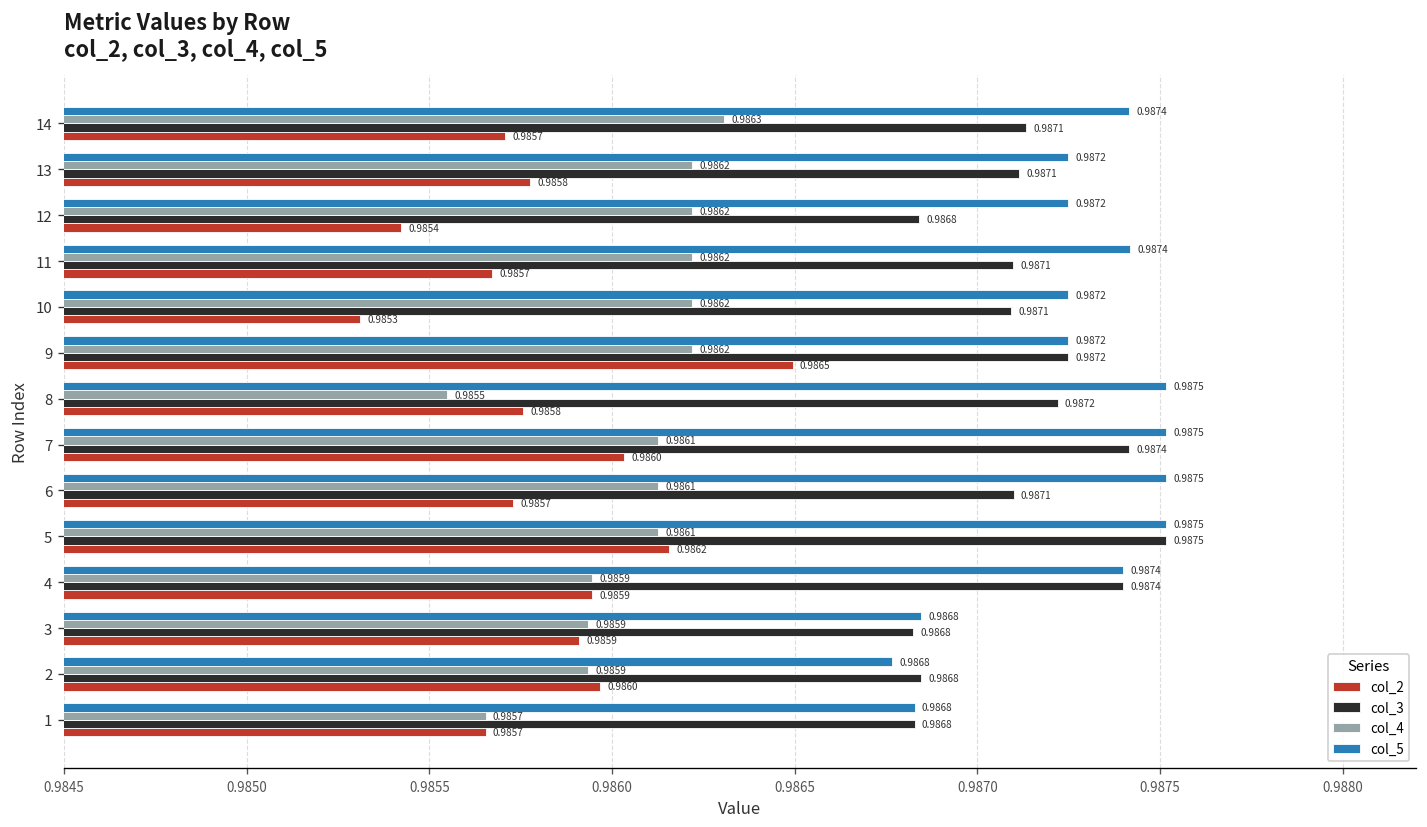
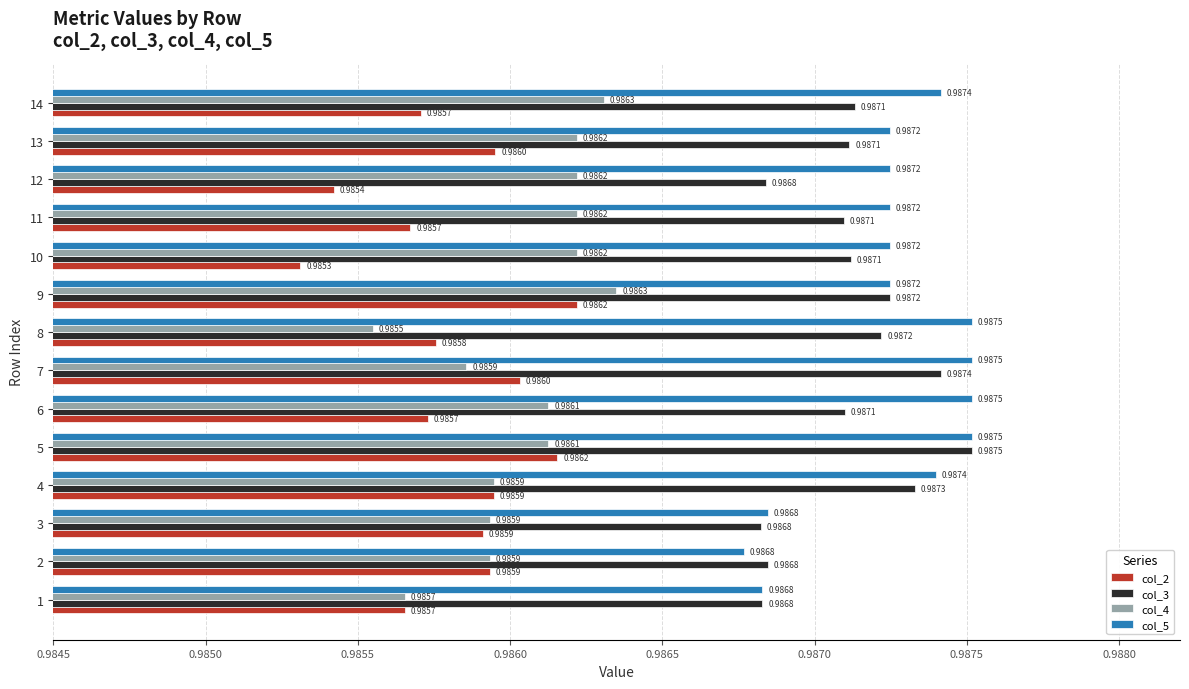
col_2, 13: 0.9858 -> 0.9860
col_5, 11: 0.9874 -> 0.9872
col_3, 10: 0.98709 -> 0.98712
col_4, 9: 0.9862 -> 0.9863
col_2, 9: 0.9865 -> 0.9862
col_4, 7: 0.9861 -> 0.9859
col_3, 4: 0.9874 -> 0.9873
col_2, 2: 0.9860 -> 0.9859
